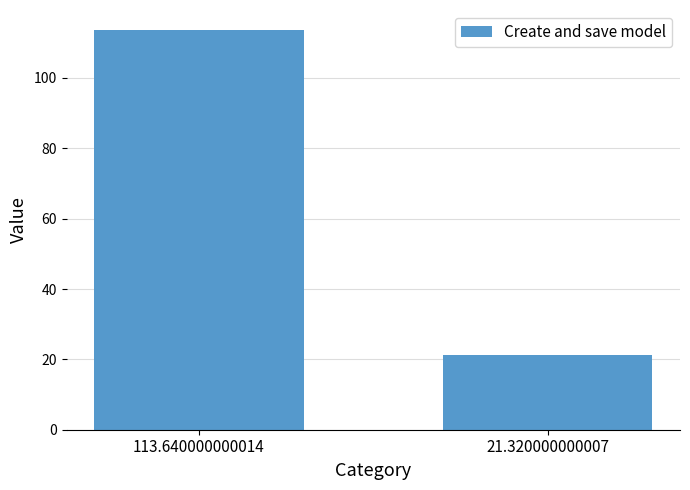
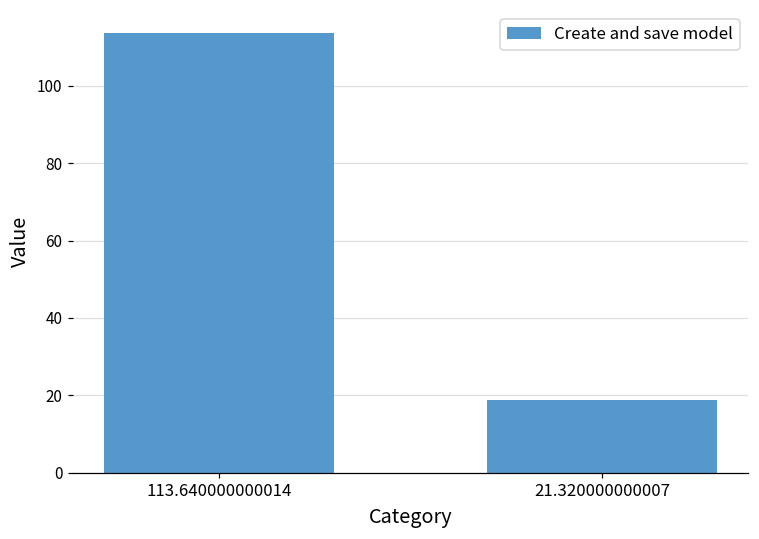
21.320000000007: 21 -> 19
